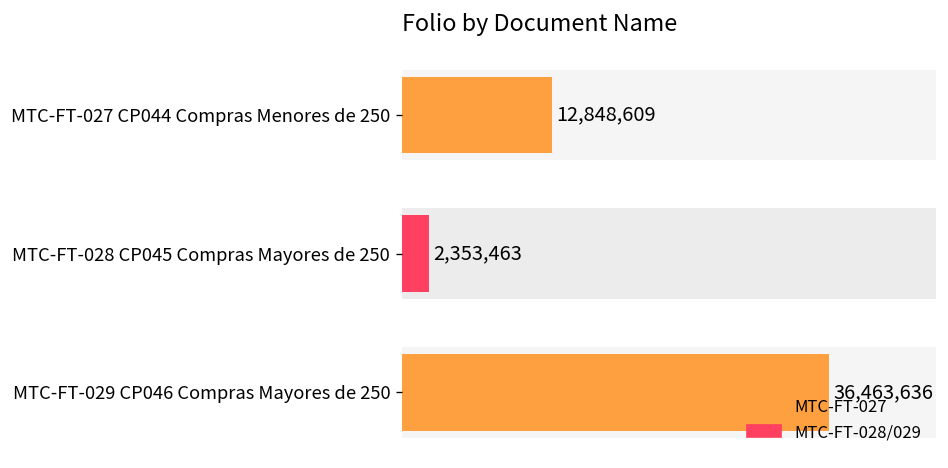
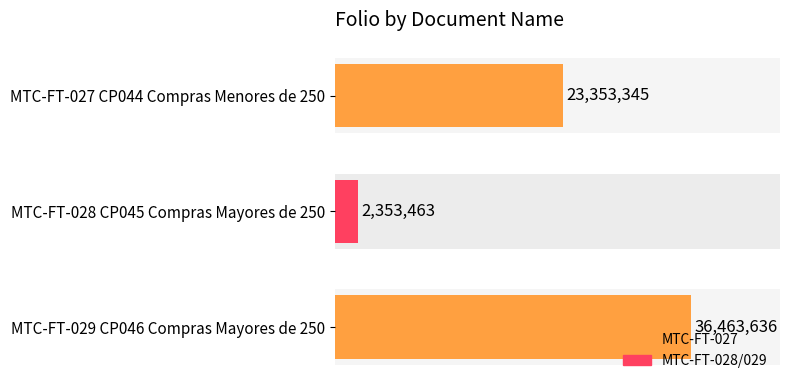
MTC-FT-027 CP044 Compras Menores de 250: 12,848,609 -> 23,353,345
